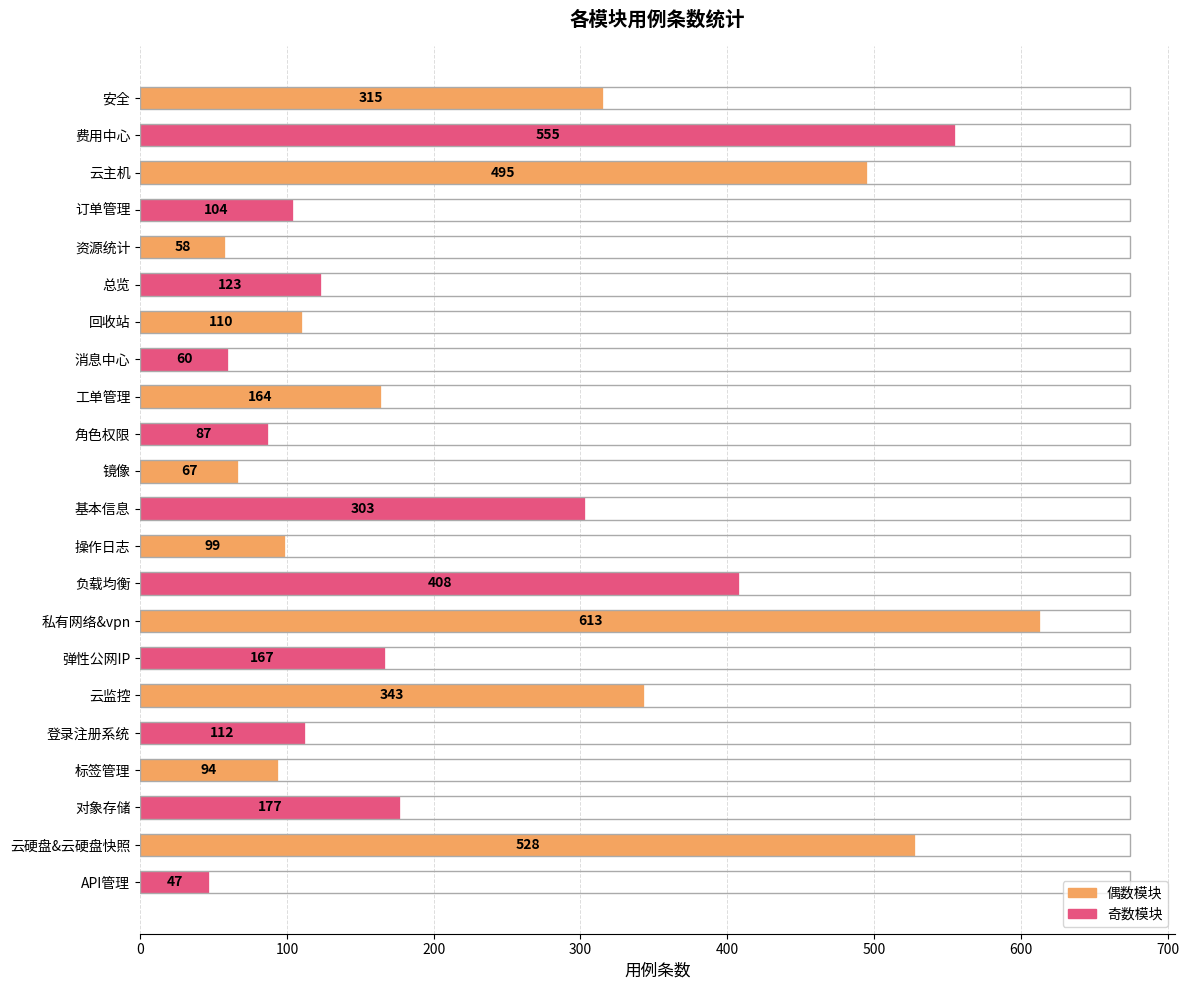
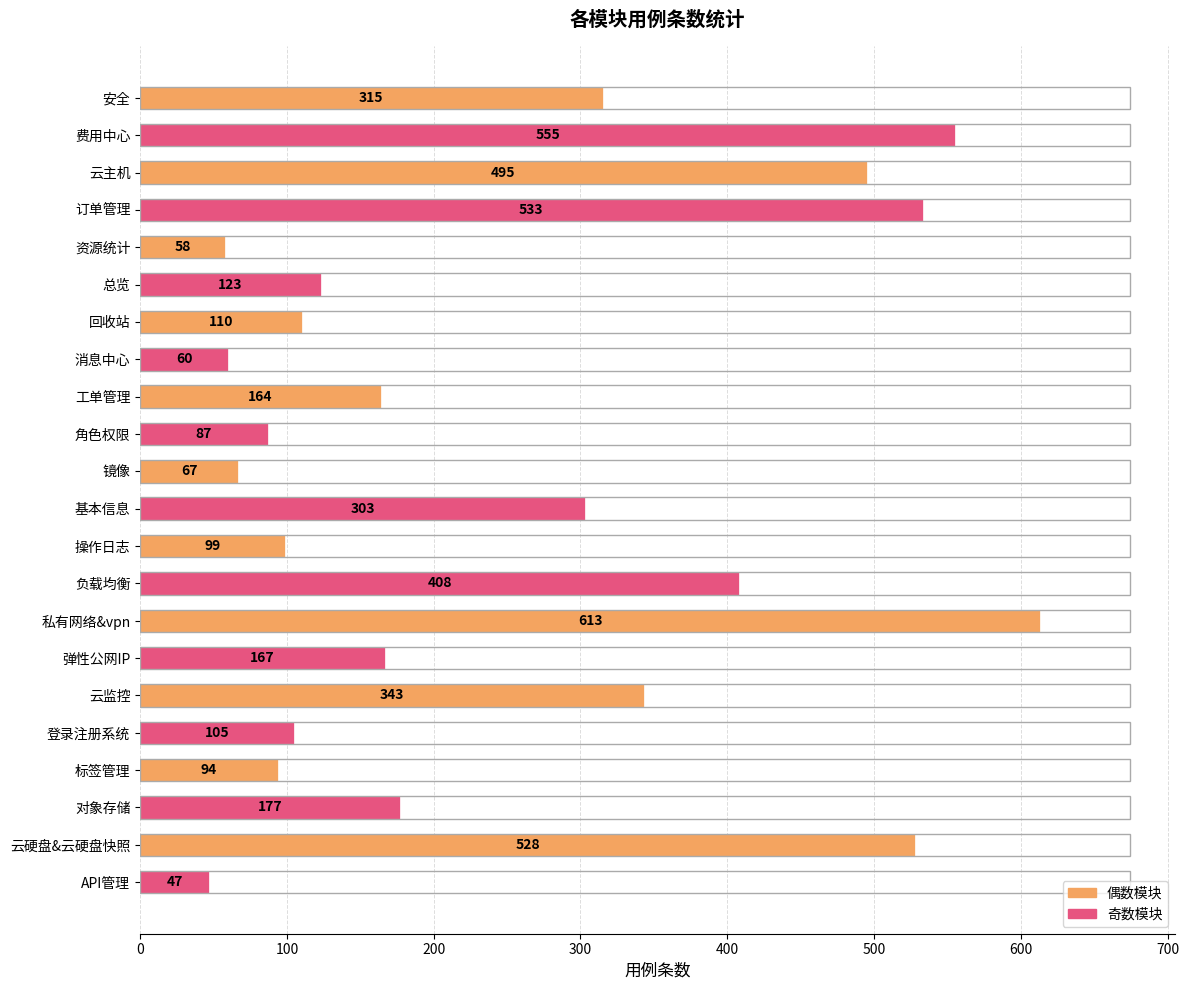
订单管理: 104 -> 533
登录注册系统: 112 -> 105
